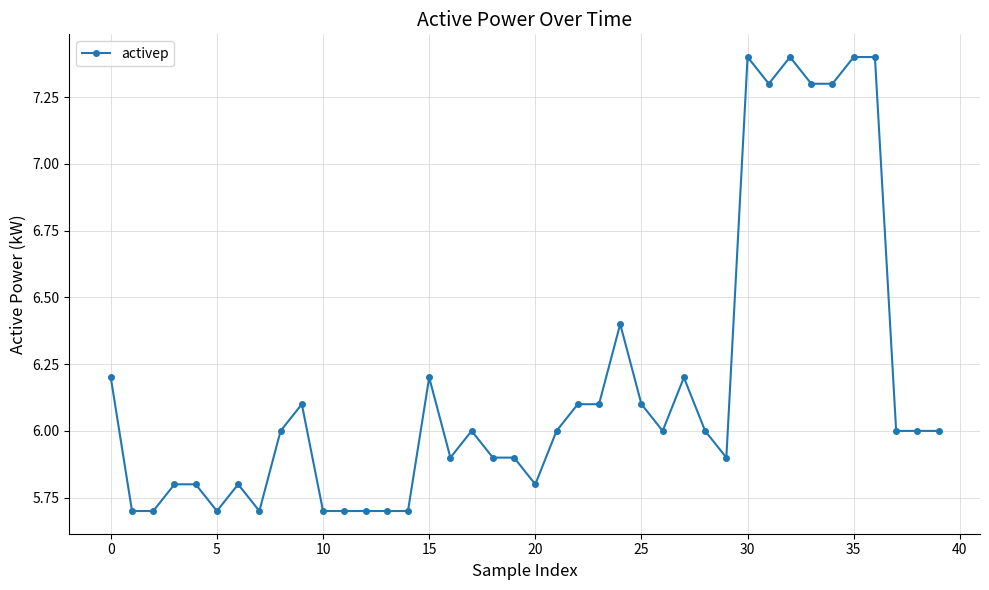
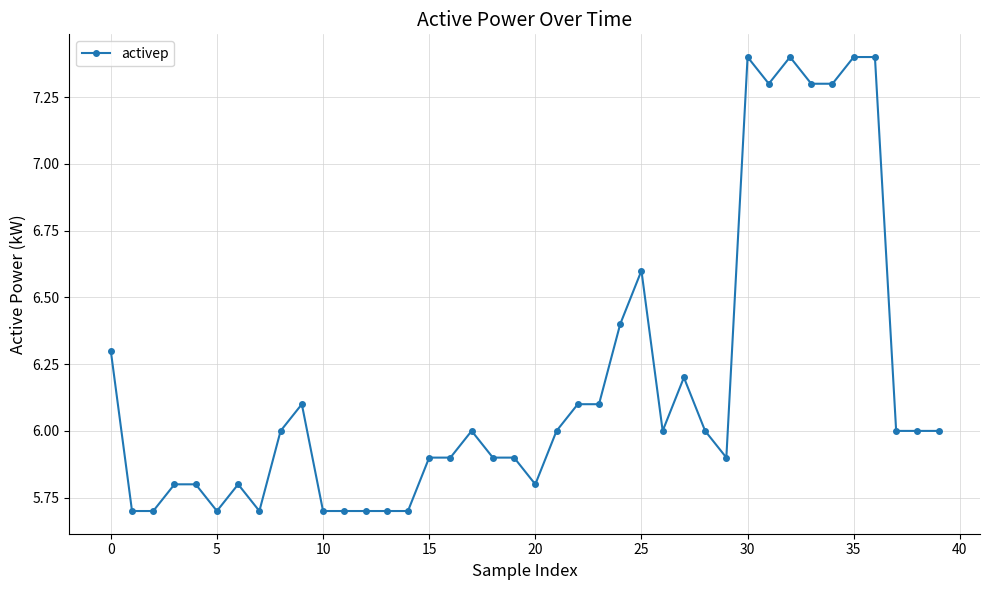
0: 6.2 -> 6.3
15: 6.2 -> 5.9
25: 6.1 -> 6.6
